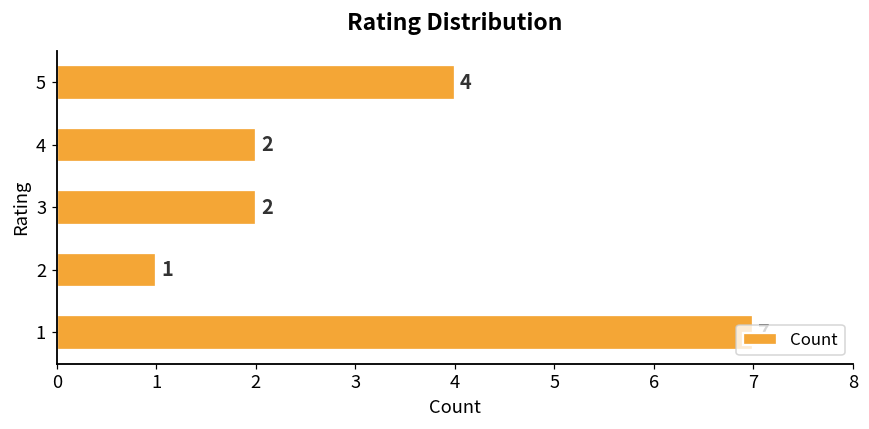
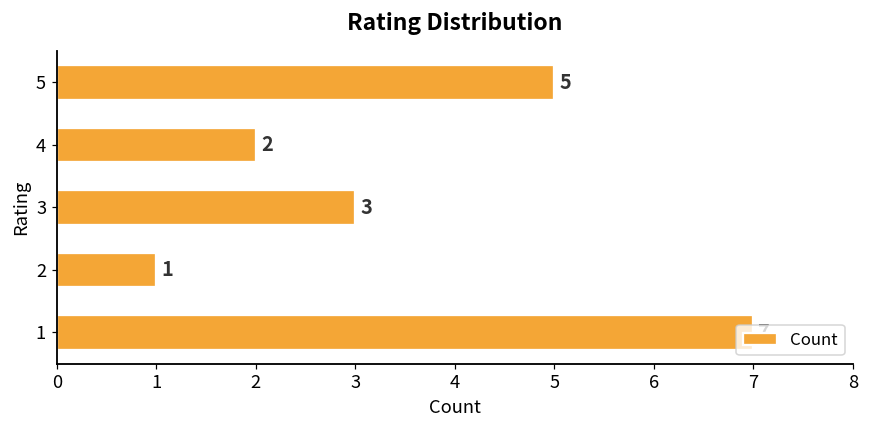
5: 4 -> 5
3: 2 -> 3
